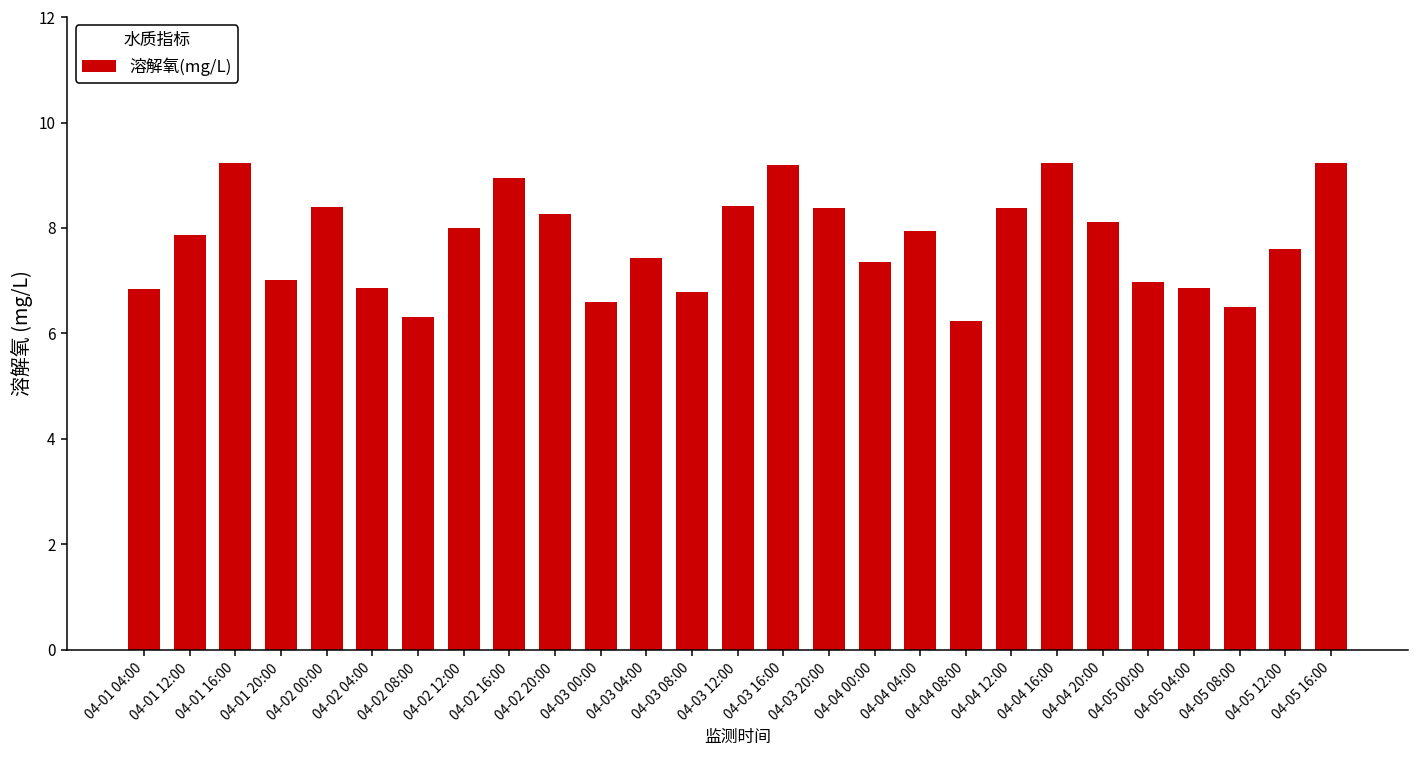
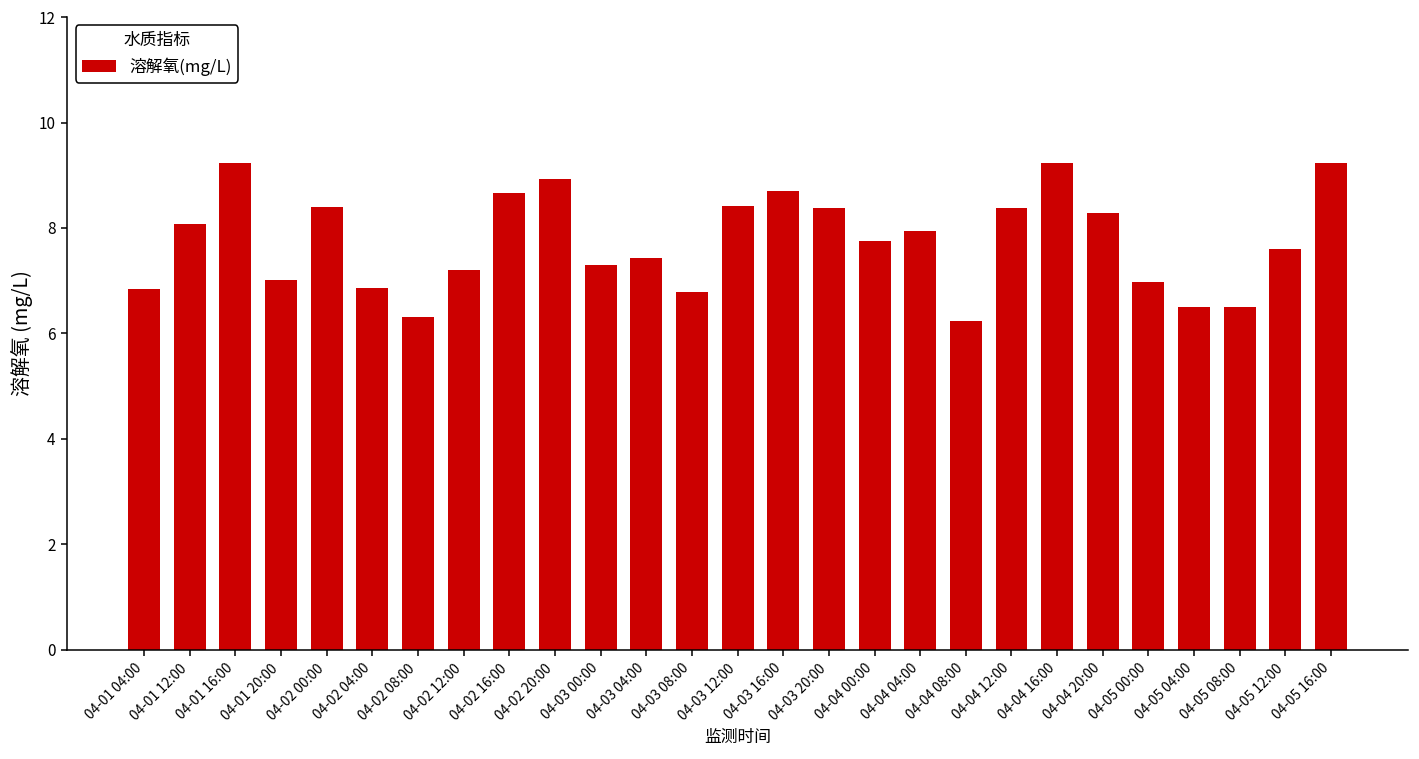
04-01 12:00: 7.9 -> 8.1
04-02 12:00: 8.0 -> 7.2
04-02 16:00: 8.9 -> 8.7
04-02 20:00: 8.3 -> 8.9
04-03 00:00: 6.6 -> 7.3
04-03 16:00: 9.2 -> 8.7
04-04 00:00: 7.4 -> 7.8
04-04 20:00: 8.1 -> 8.3
04-05 04:00: 6.9 -> 6.5
